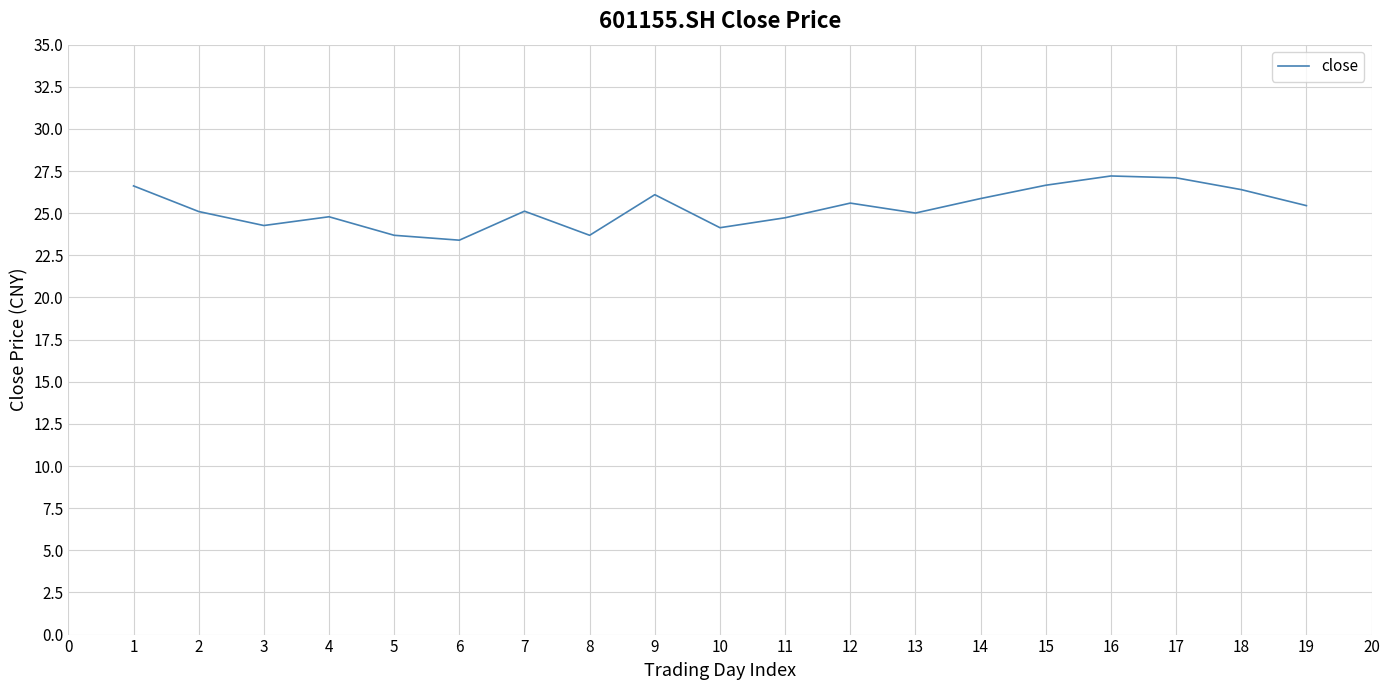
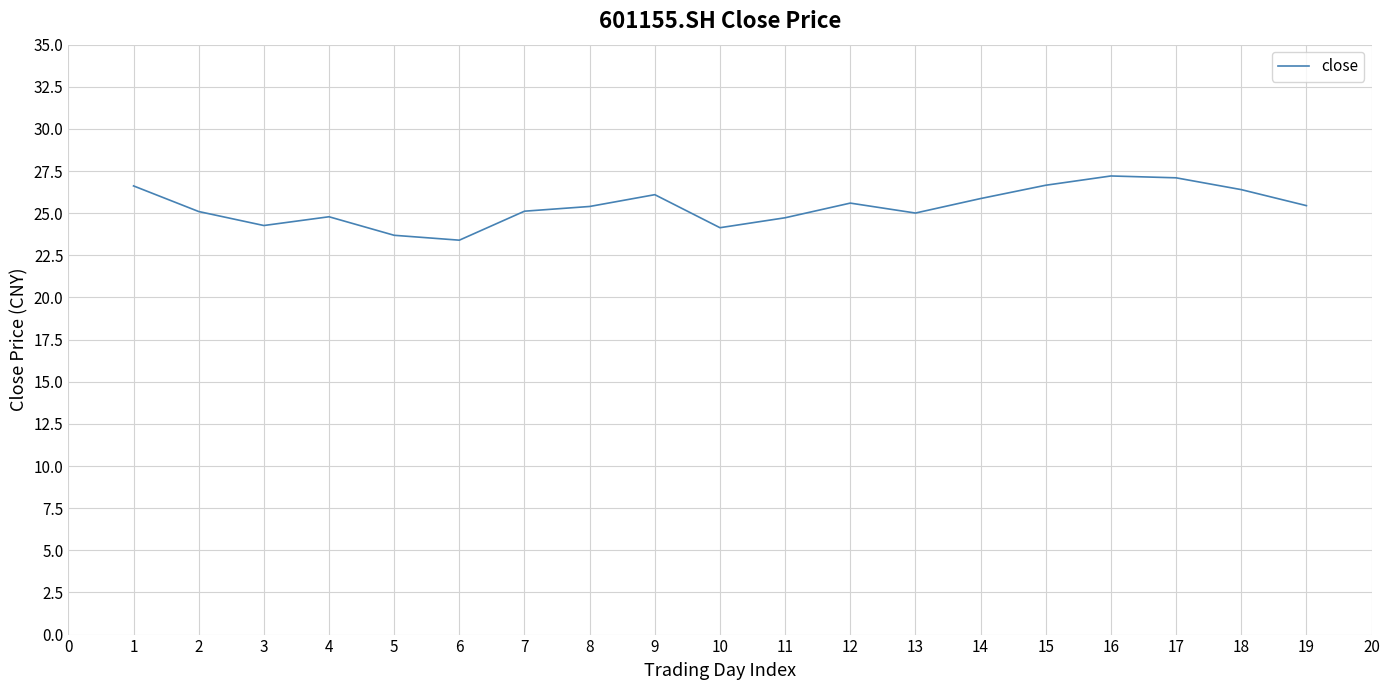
8: 23.7 -> 25.4
